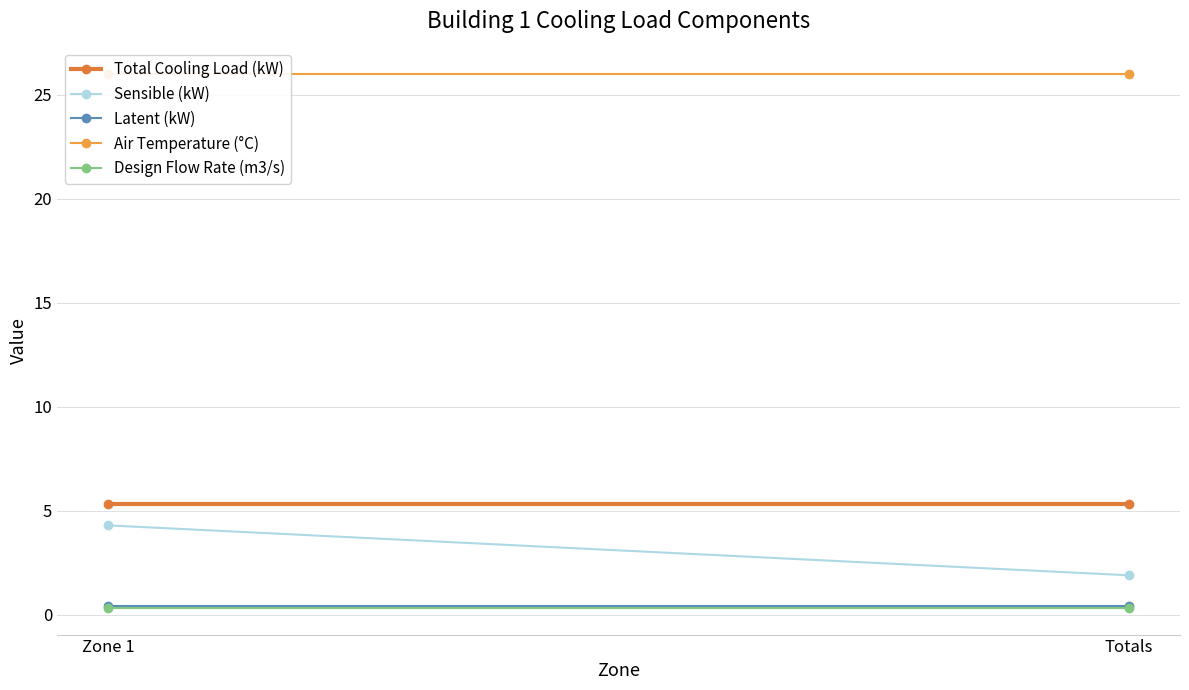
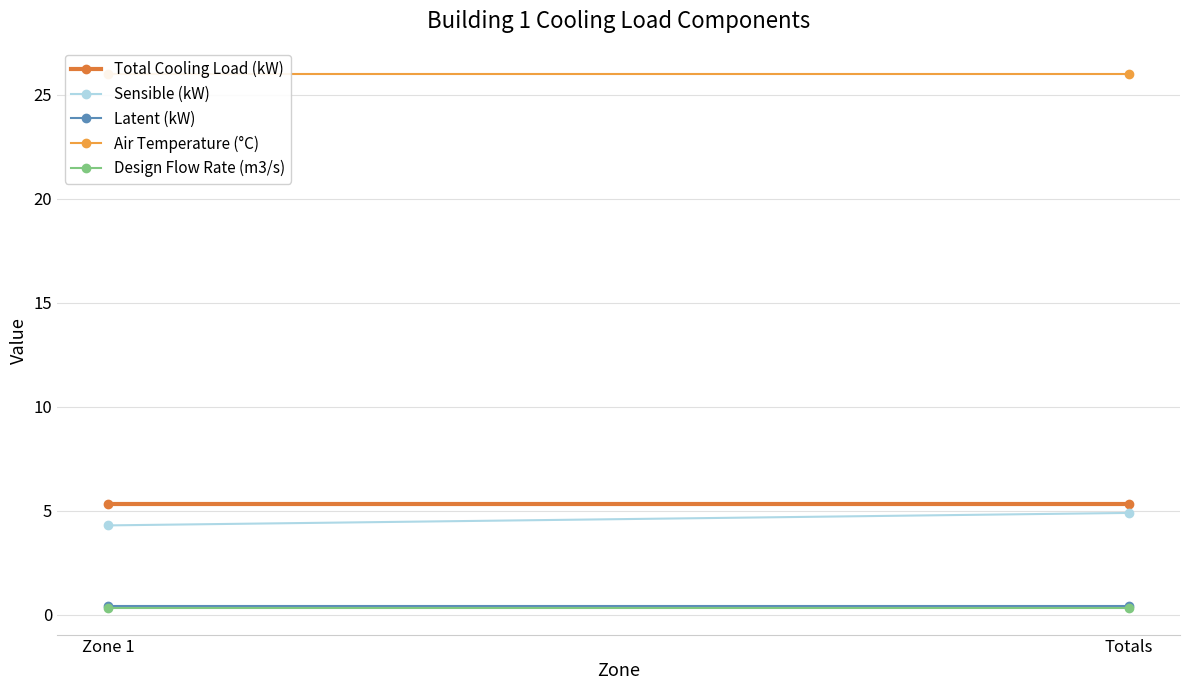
Sensible (kW), Totals: 1.9 -> 4.9
